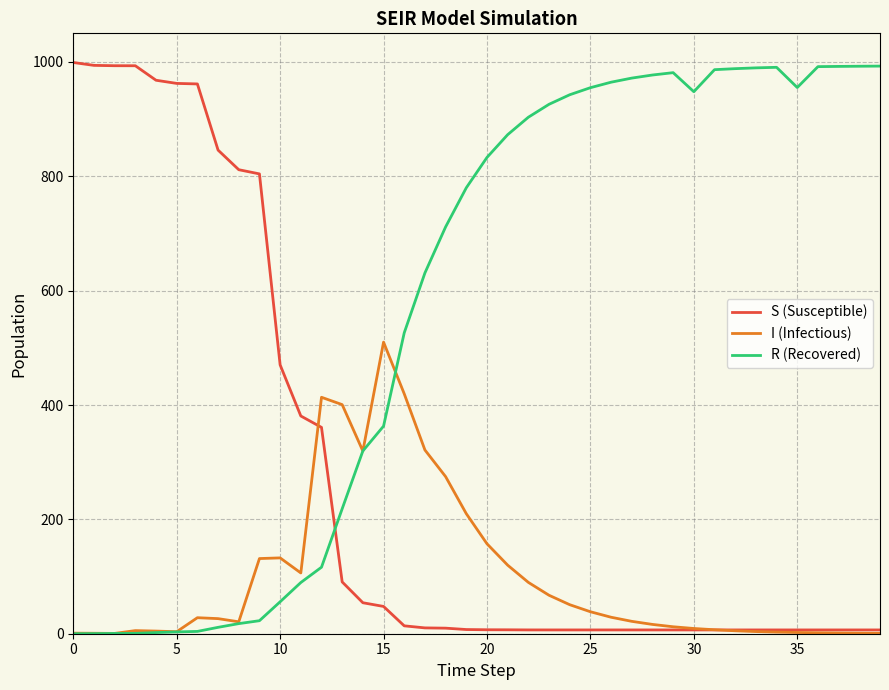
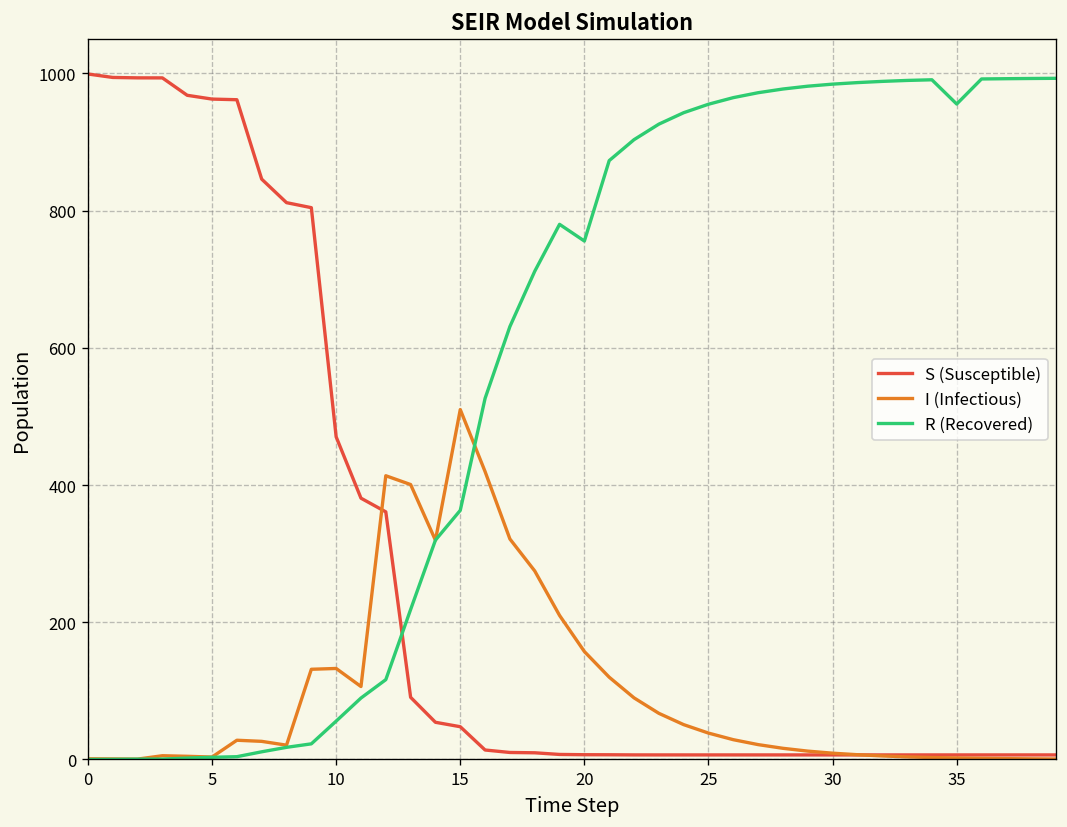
R (Recovered), 20: 830 -> 760
R (Recovered), 30: 950 -> 980
